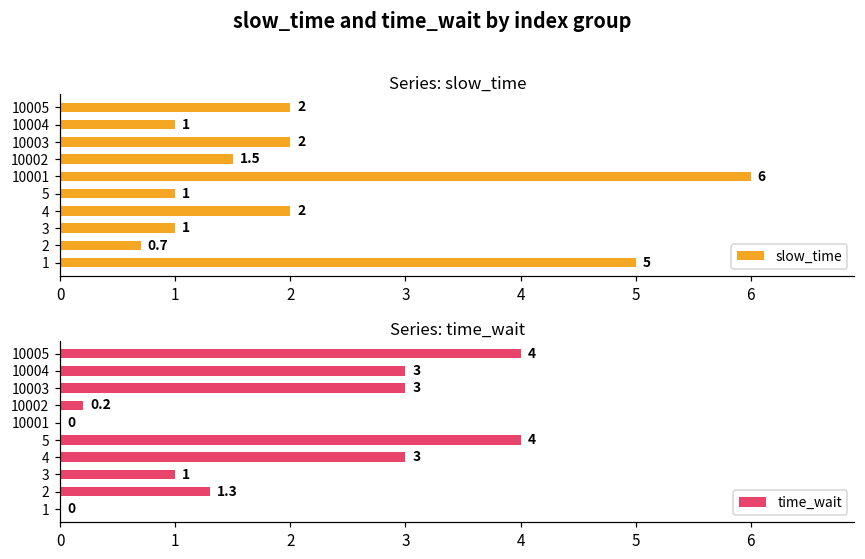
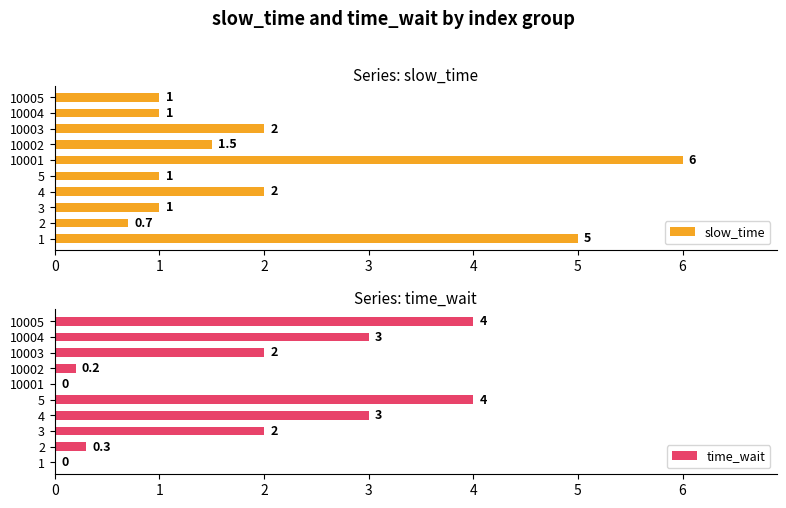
Series: slow_time, 10005: 2 -> 1
Series: time_wait, 10003: 3 -> 2
Series: time_wait, 3: 1 -> 2
Series: time_wait, 2: 1.3 -> 0.3
